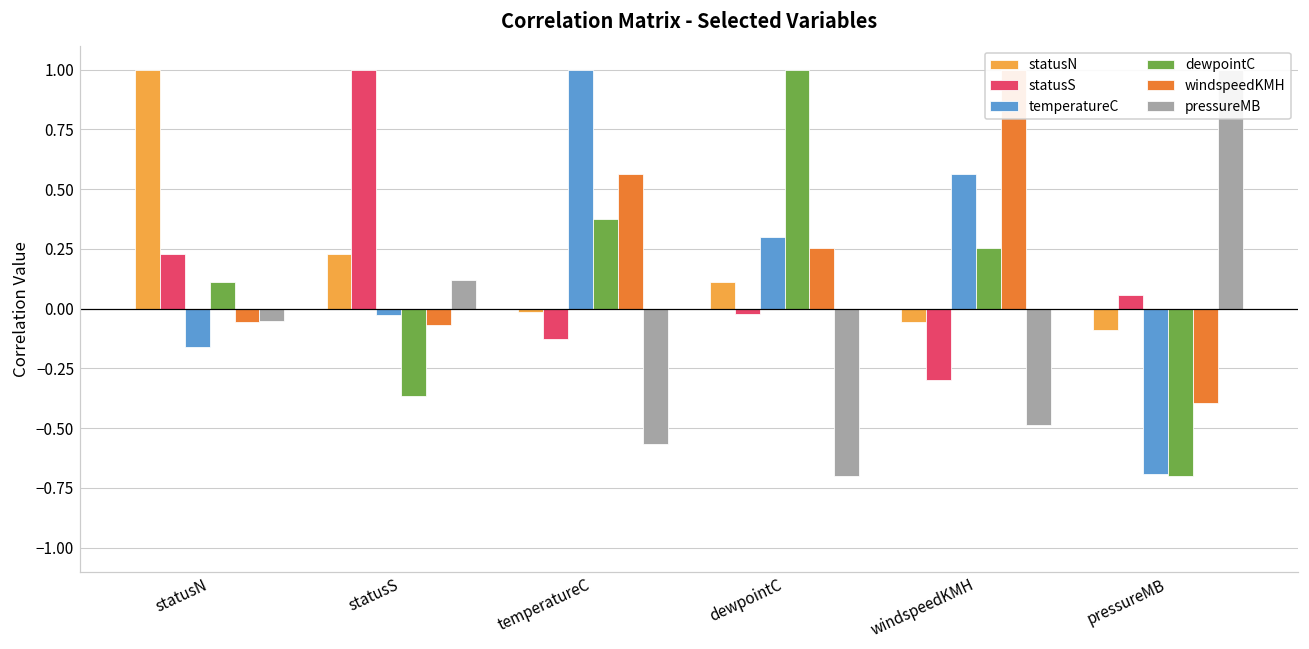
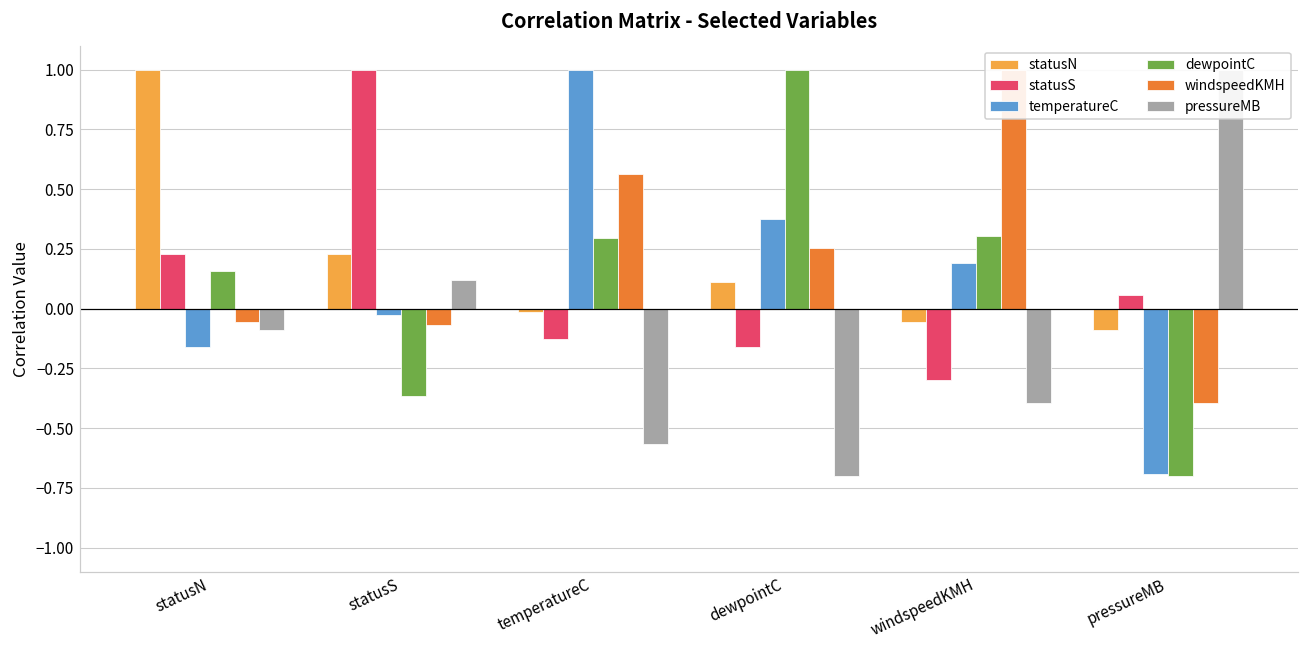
dewpointC, statusN: 0.11 -> 0.16
pressureMB, statusN: -0.05 -> -0.09
dewpointC, temperatureC: 0.37 -> 0.30
statusS, dewpointC: -0.02 -> -0.16
temperatureC, dewpointC: 0.30 -> 0.37
temperatureC, windspeedKMH: 0.56 -> 0.19
dewpointC, windspeedKMH: 0.25 -> 0.30
pressureMB, windspeedKMH: -0.49 -> -0.40
